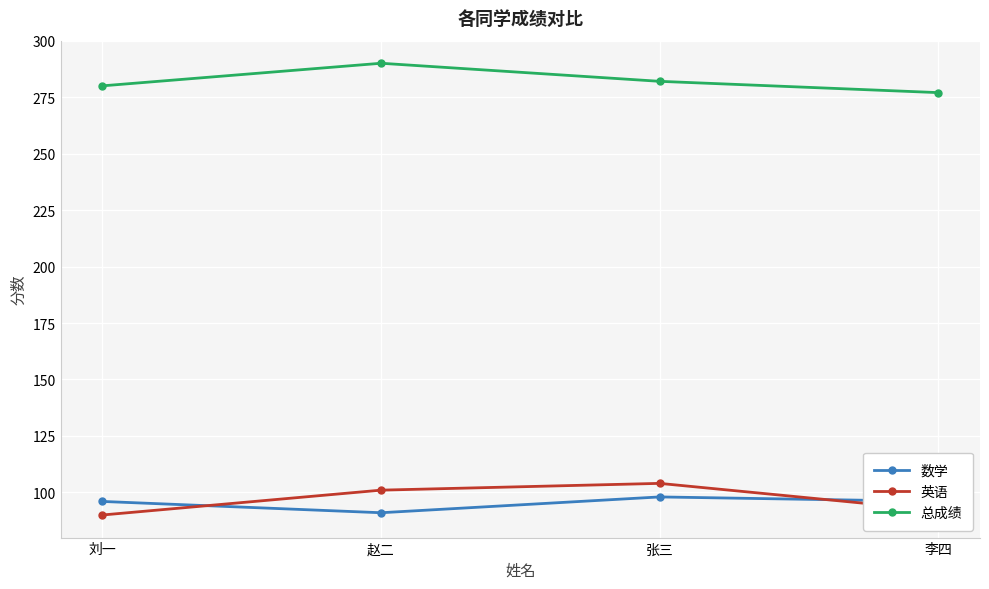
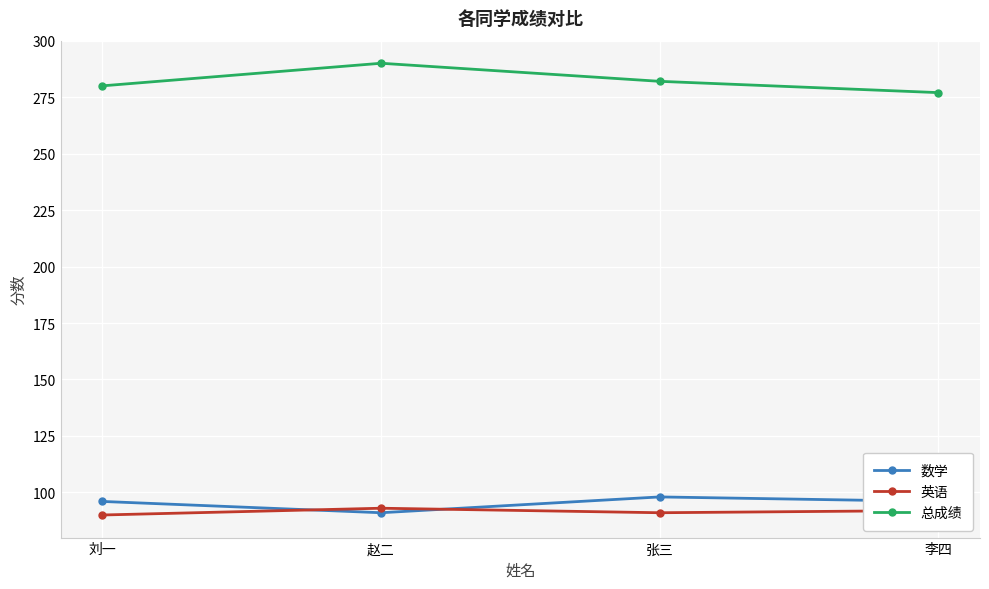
英语, 赵二: 101 -> 93
英语, 张三: 104 -> 91
